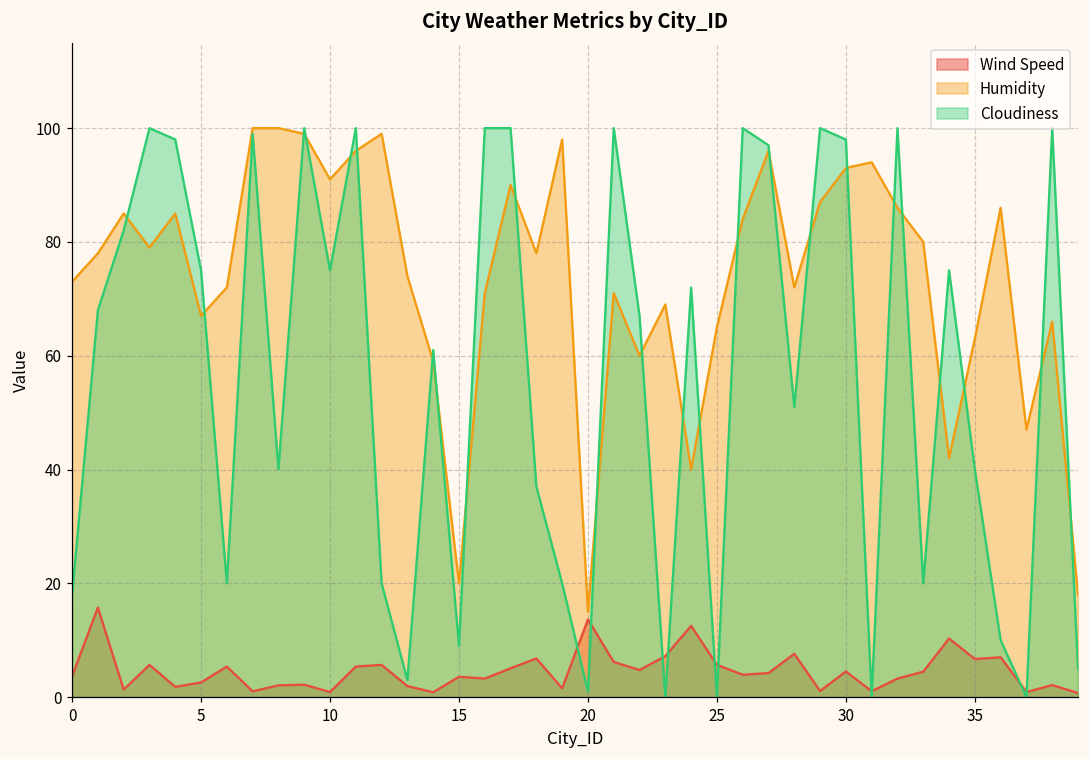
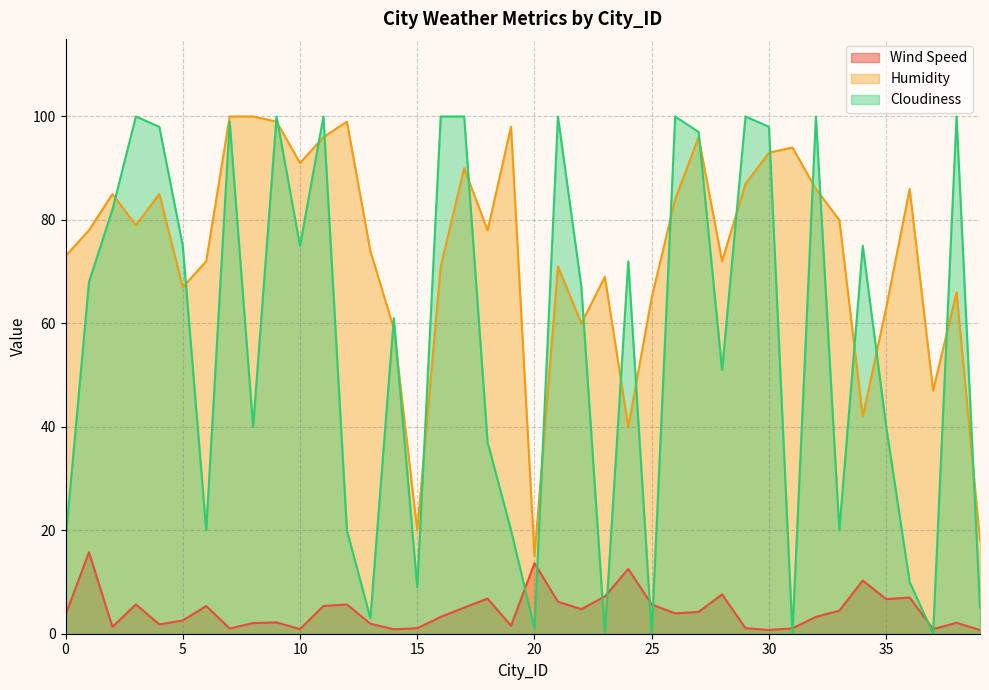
Wind Speed, 15: 4 -> 1
Wind Speed, 30: 5 -> 1
